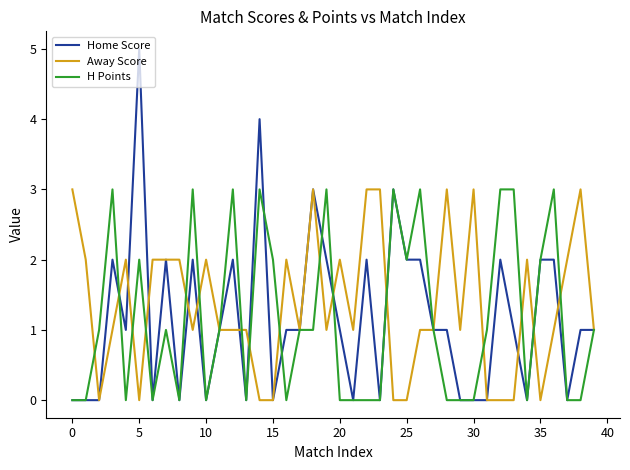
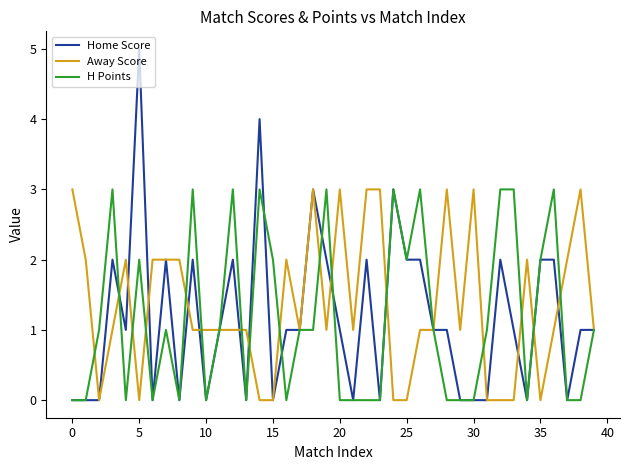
Away Score, 10: 2 -> 1
Away Score, 20: 2 -> 3
